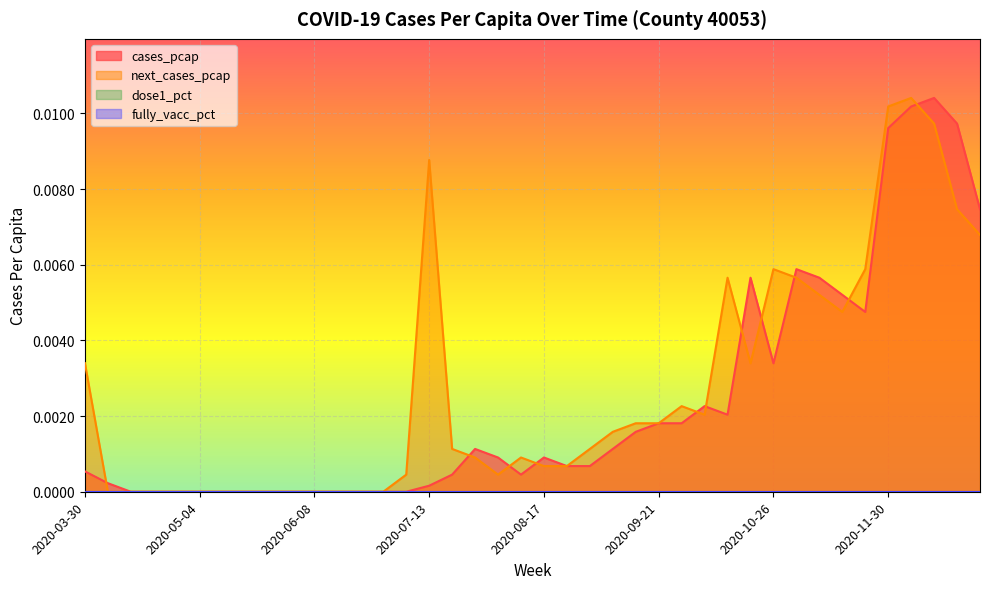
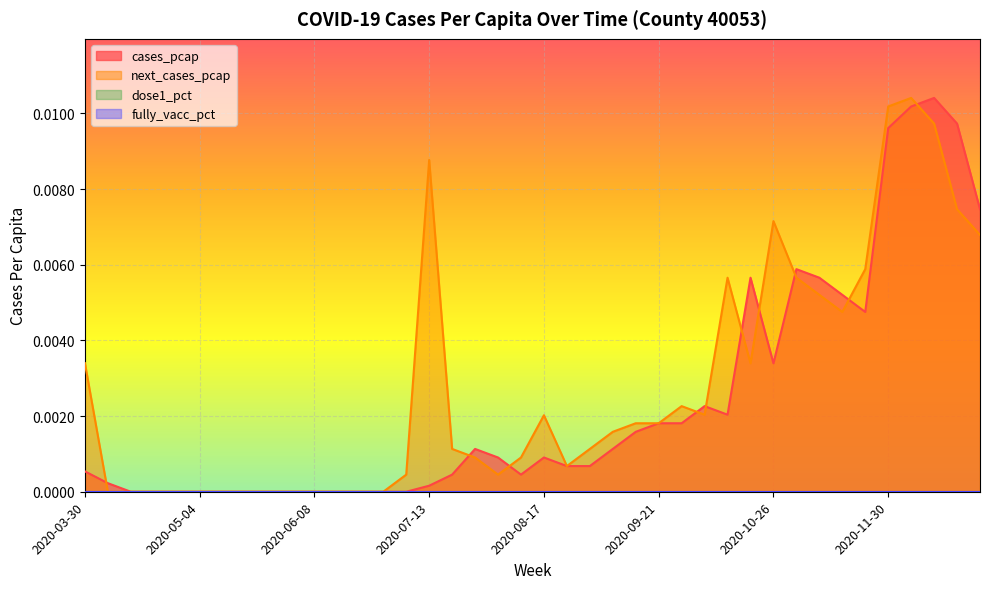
next_cases_pcap, 2020-08-17: 0.0007 -> 0.0020
next_cases_pcap, 2020-10-26: 0.0059 -> 0.0072
